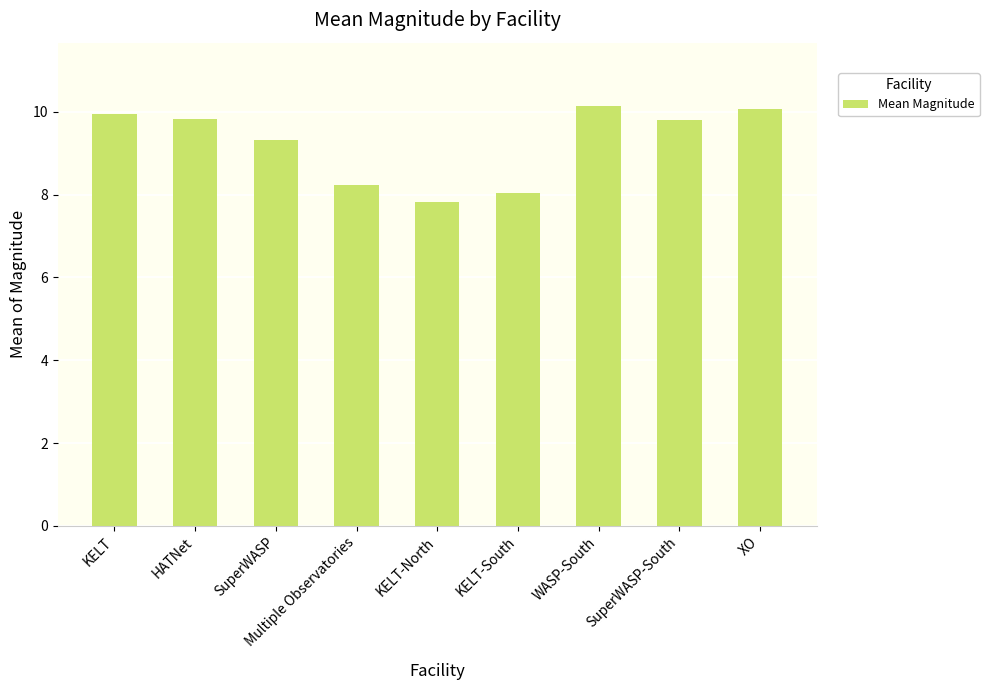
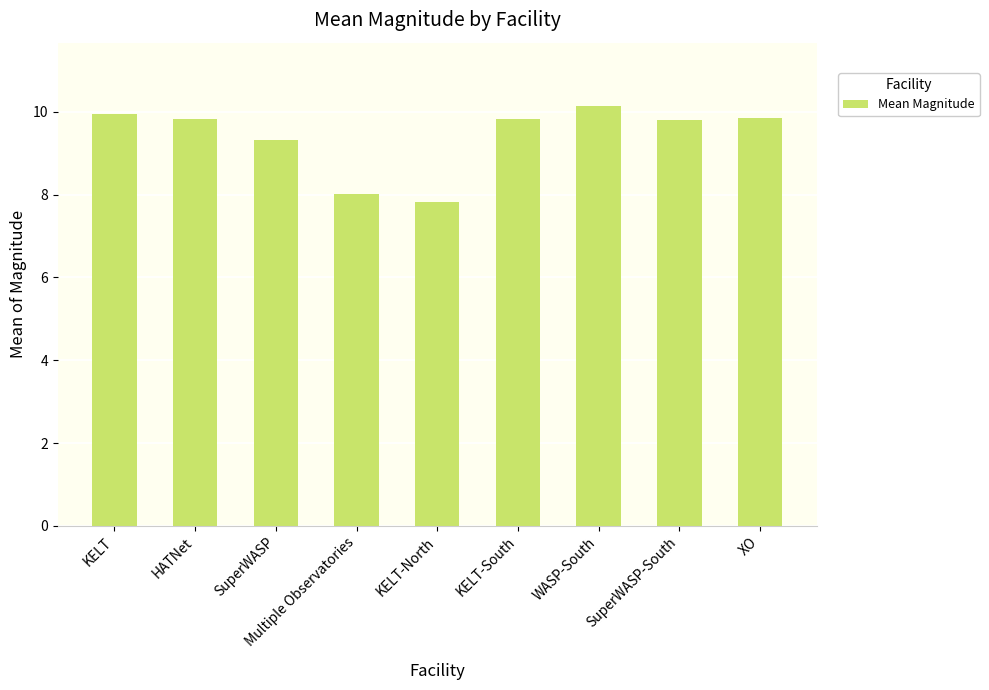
Multiple Observatories: 8.2 -> 8.0
KELT-South: 8.0 -> 9.8
XO: 10.1 -> 9.9
